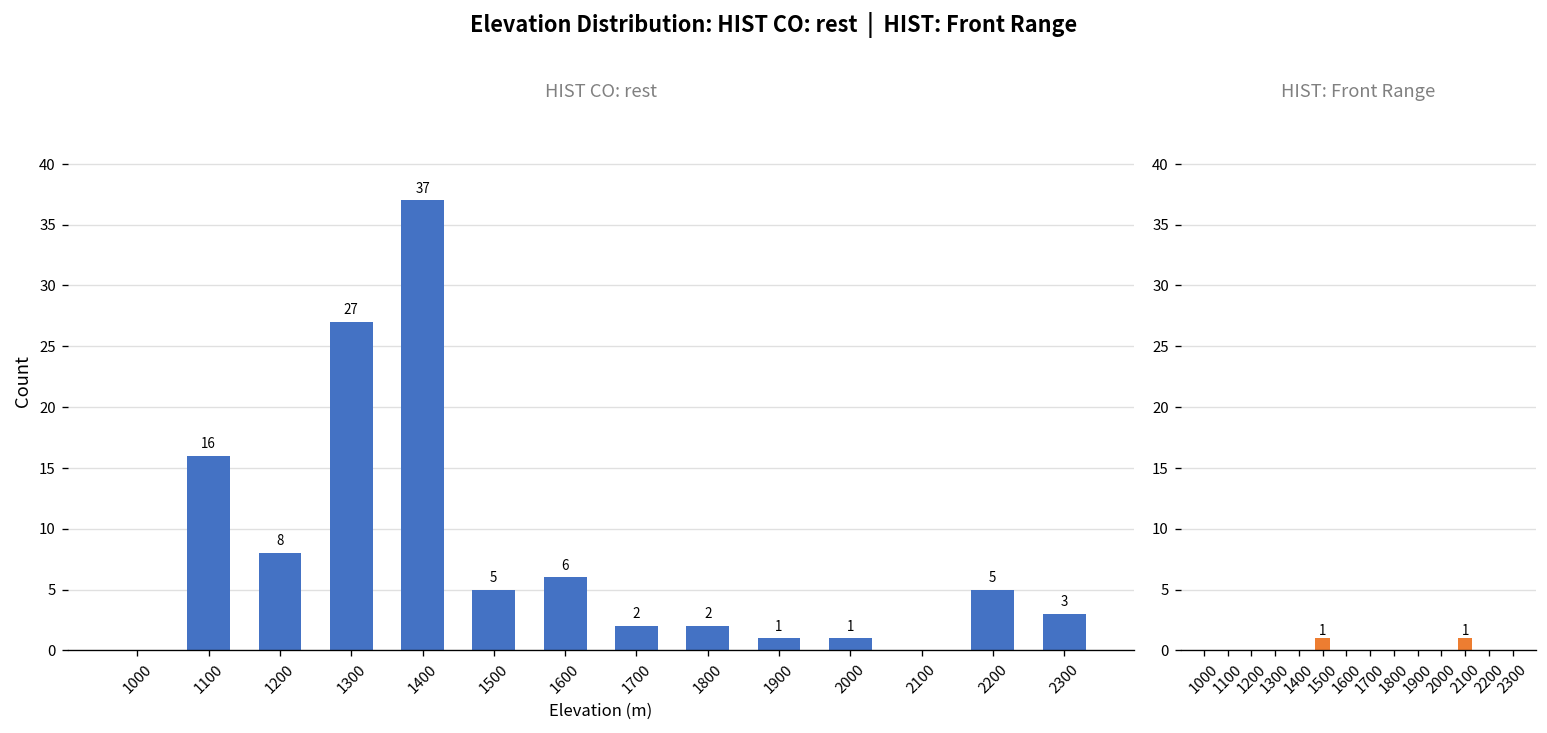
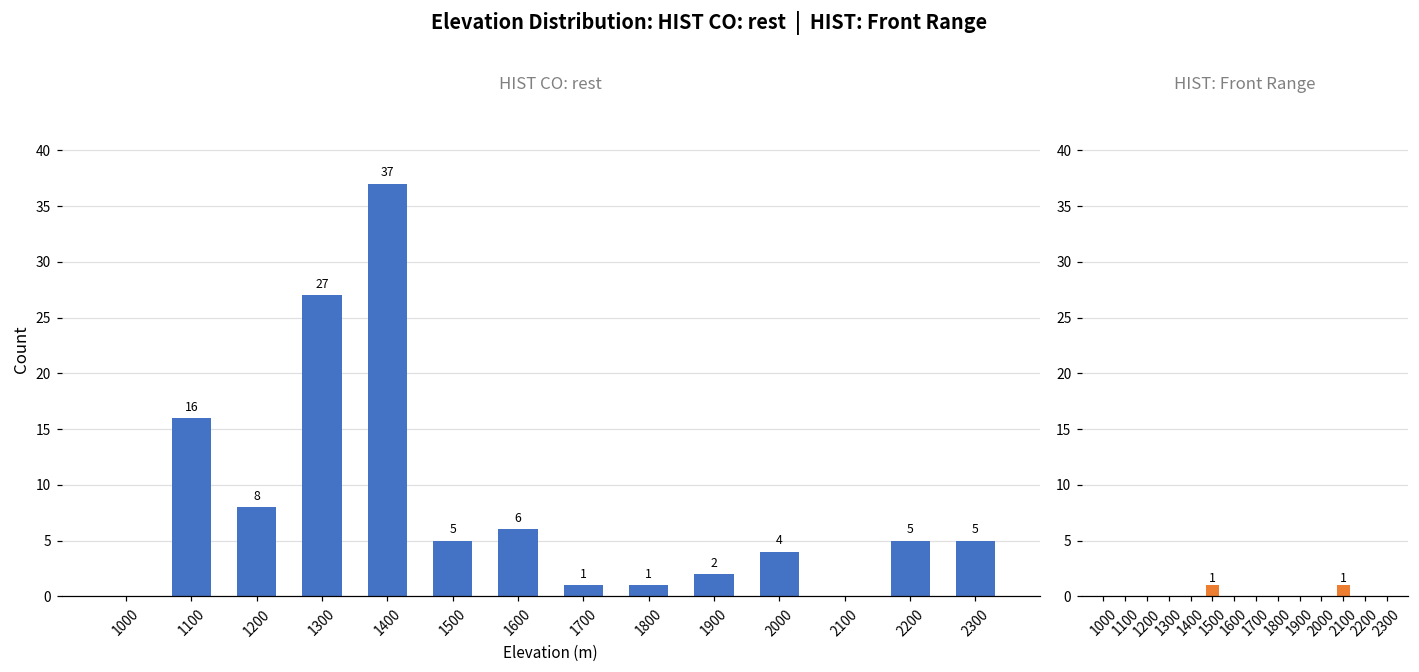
HIST CO: rest, 1700: 2 -> 1
HIST CO: rest, 1800: 2 -> 1
HIST CO: rest, 1900: 1 -> 2
HIST CO: rest, 2000: 1 -> 4
HIST CO: rest, 2300: 3 -> 5
